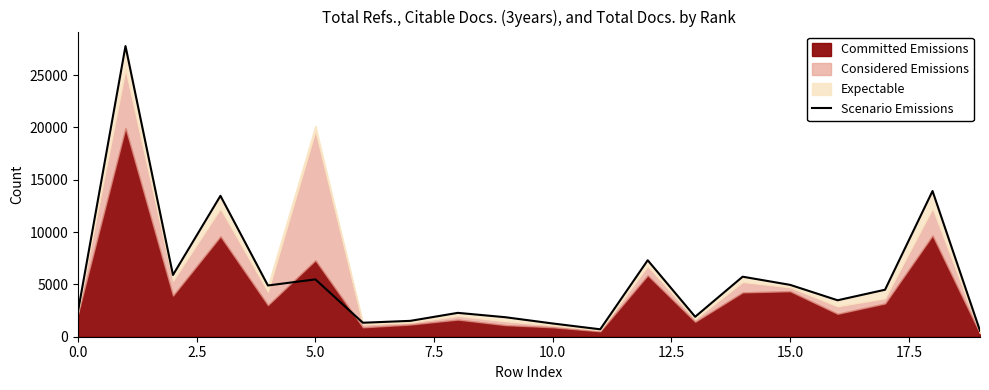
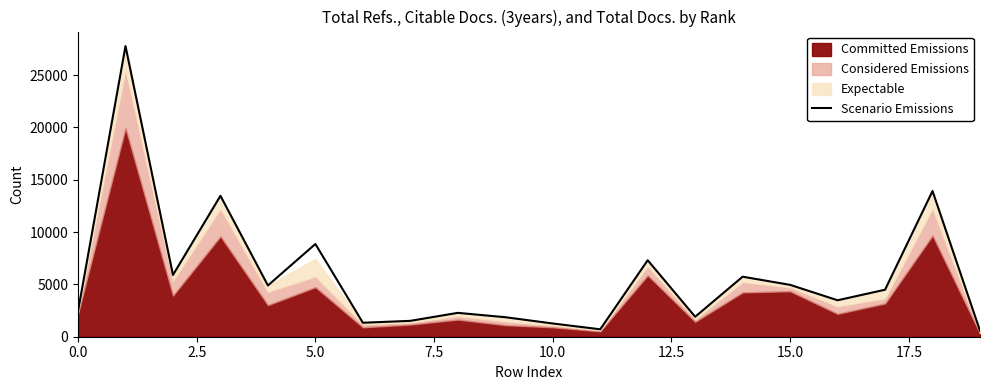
Scenario Emissions, 5.0: 5500 -> 8900
Committed Emissions, 5.0: 7300 -> 4700
Considered Emissions, 5.0: 12300 -> 1000
Expectable, 5.0: 500 -> 1700
